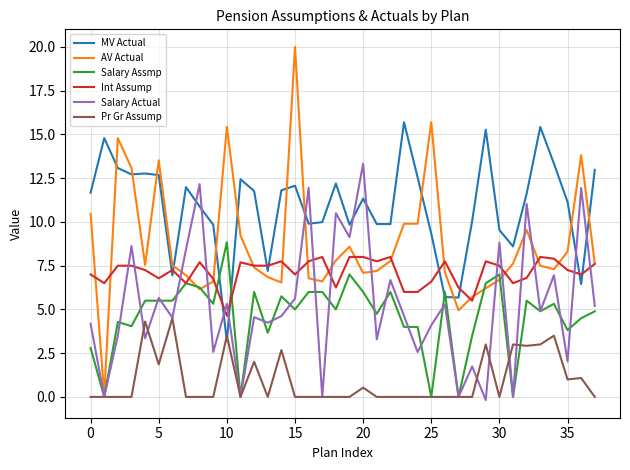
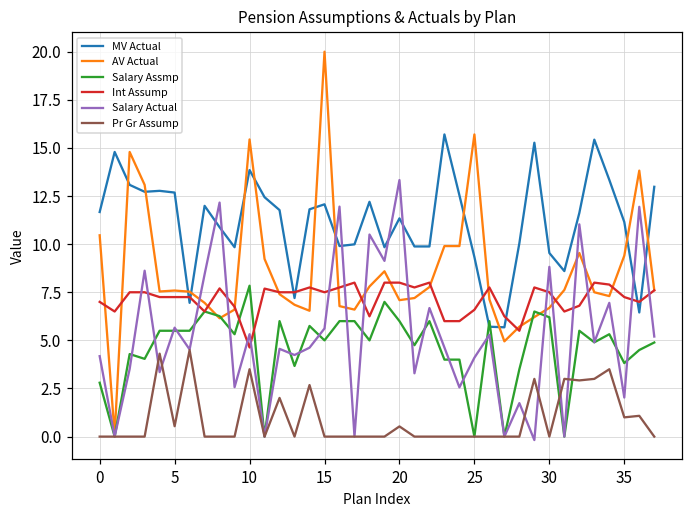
AV Actual, 5: 13.5 -> 7.6
Int Assump, 5: 6.8 -> 7.3
Pr Gr Assump, 5: 1.9 -> 0.5
MV Actual, 10: 3.2 -> 13.9
Salary Assmp, 10: 8.8 -> 7.8
Int Assump, 15: 7.0 -> 7.5
Salary Assmp, 30: 7.0 -> 6.2
AV Actual, 35: 8.3 -> 9.4
